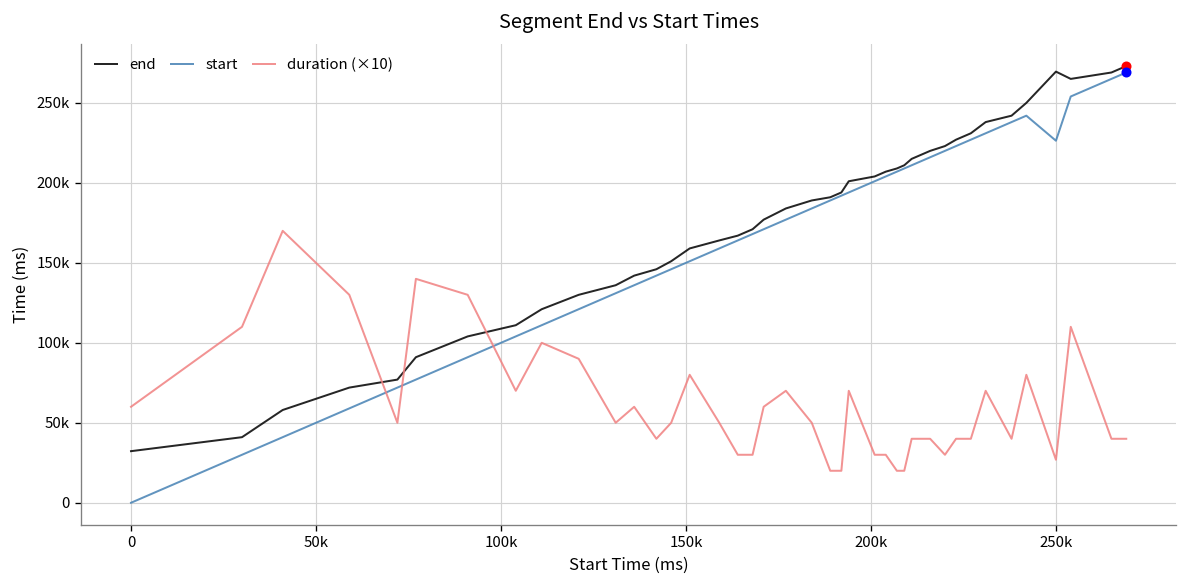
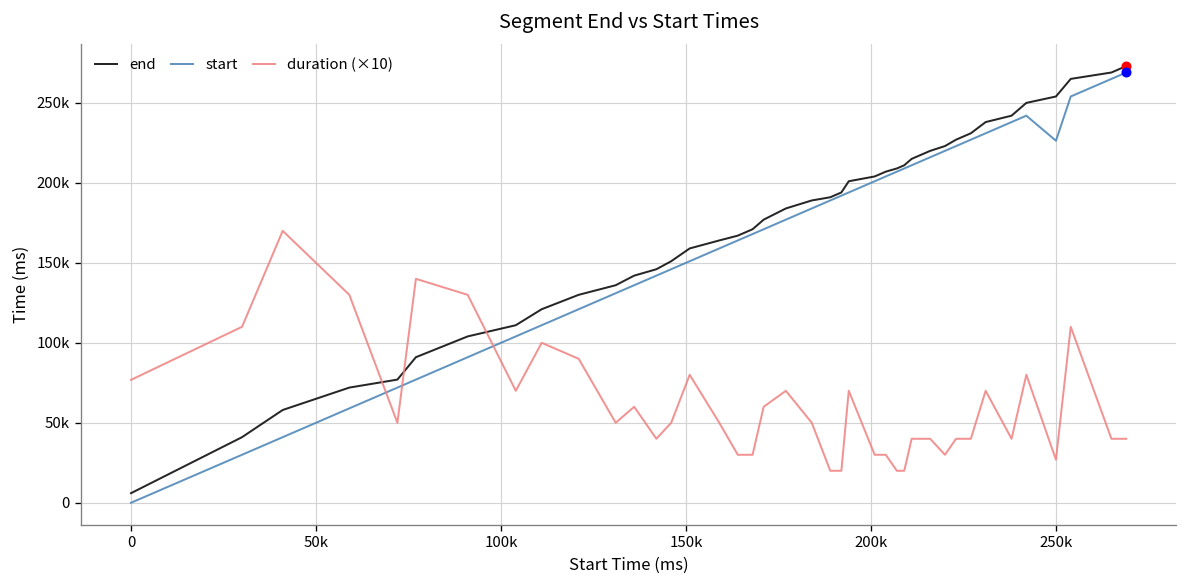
end, 0: 32000 -> 6000
duration (×10), 0: 60000 -> 77000
end, 250k: 270000 -> 254000
